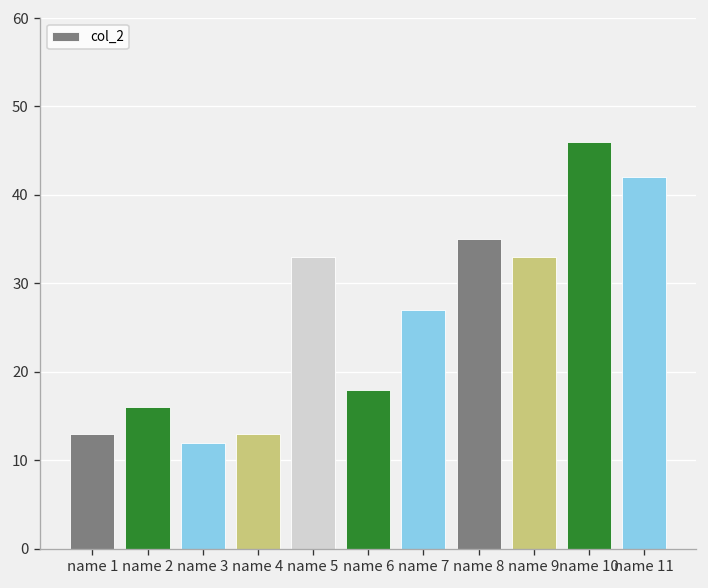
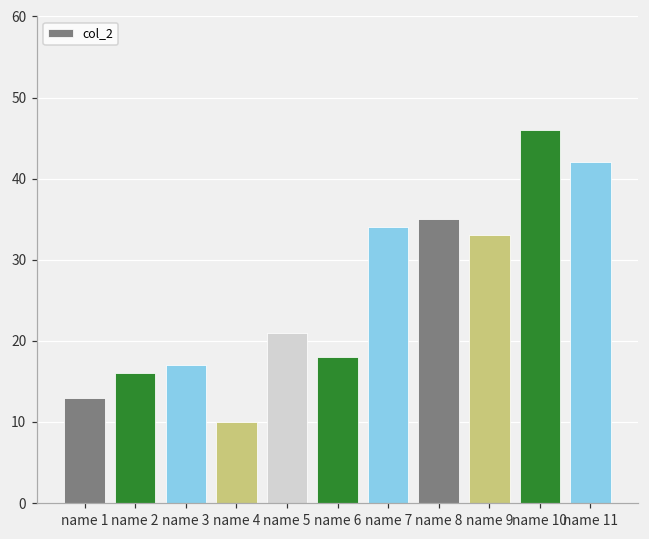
name 3: 12 -> 17
name 4: 13 -> 10
name 5: 33 -> 21
name 7: 27 -> 34
